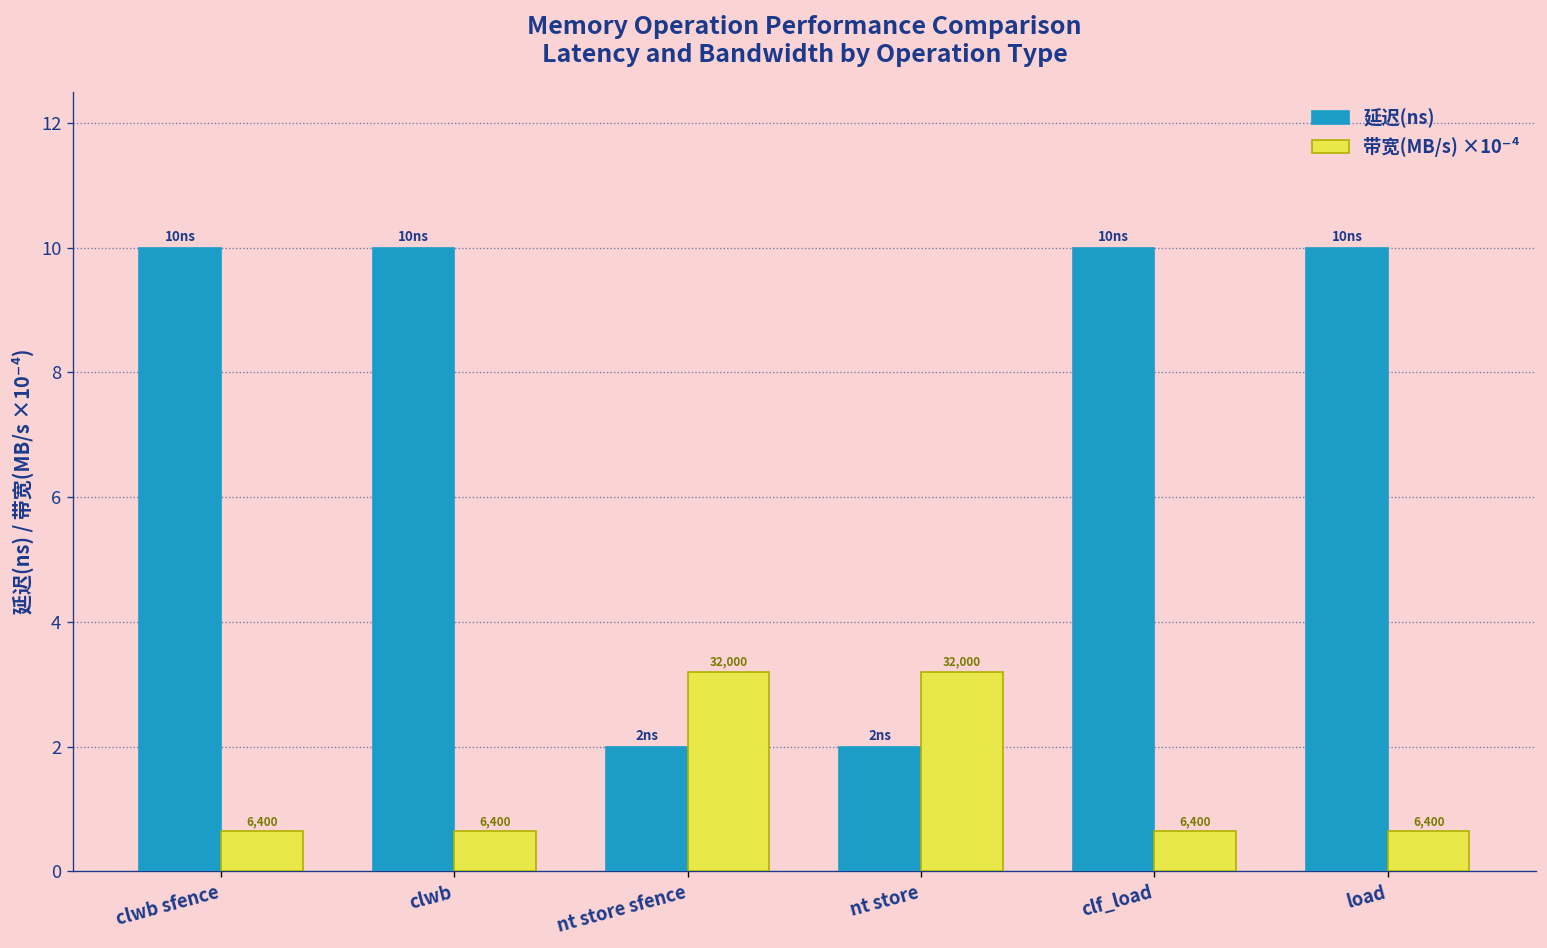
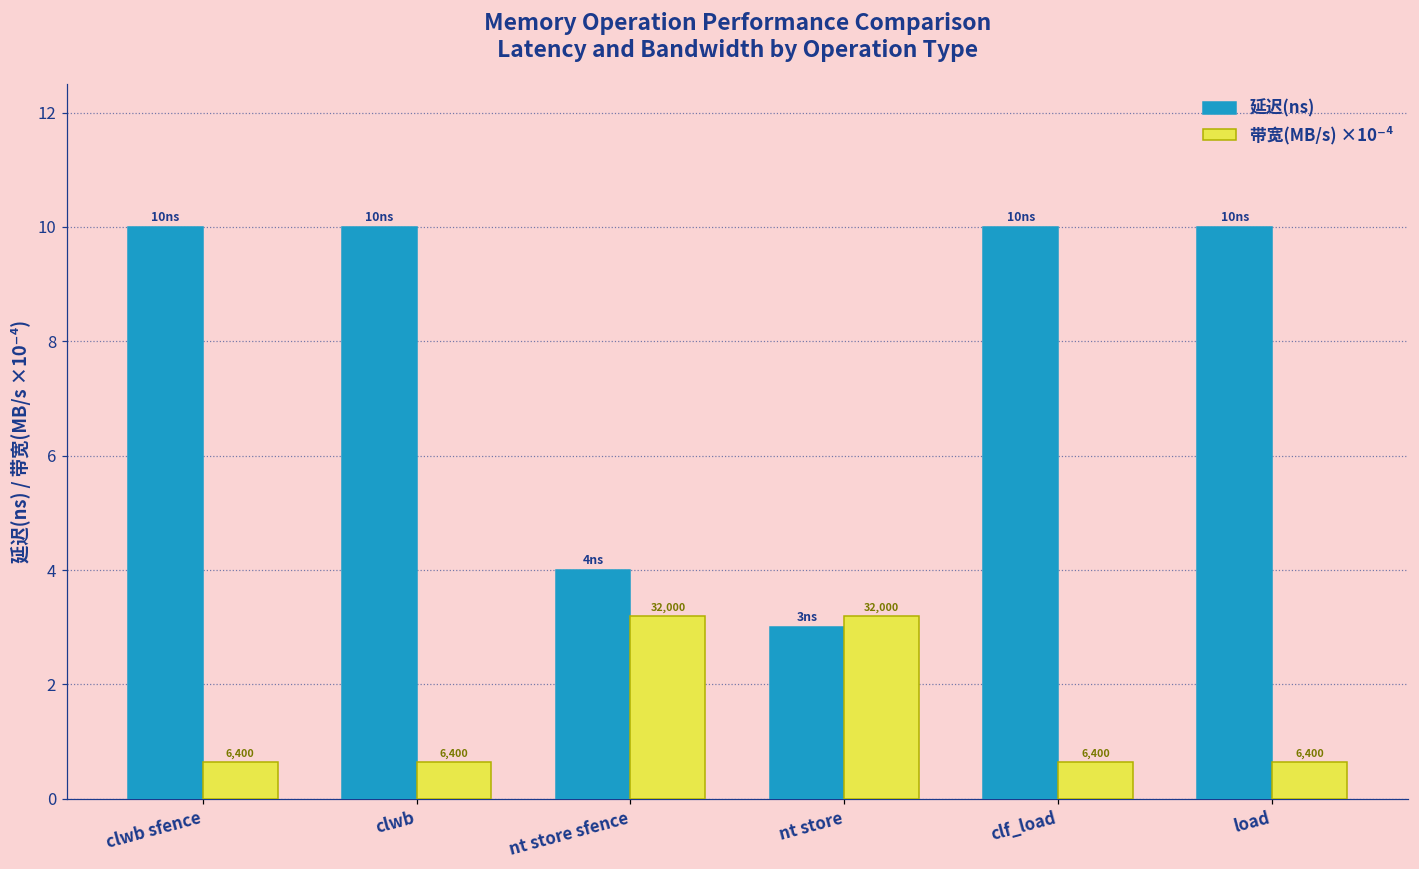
延迟(ns), nt store sfence: 2 -> 4
延迟(ns), nt store: 2 -> 3
